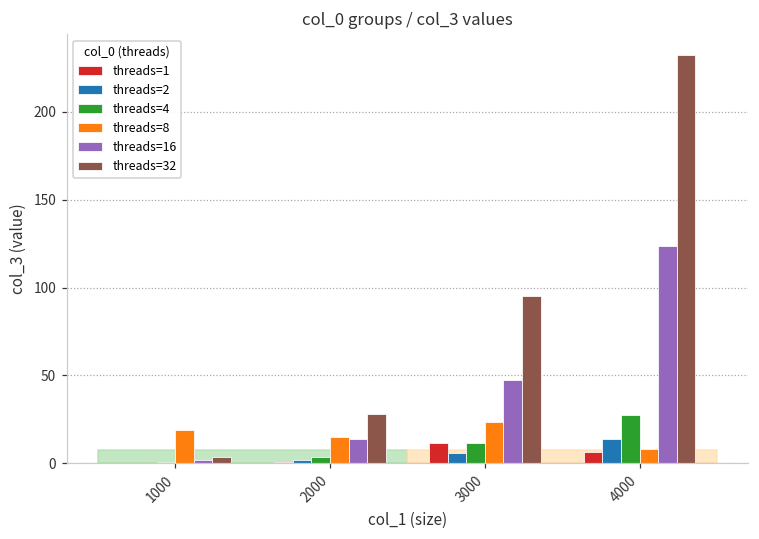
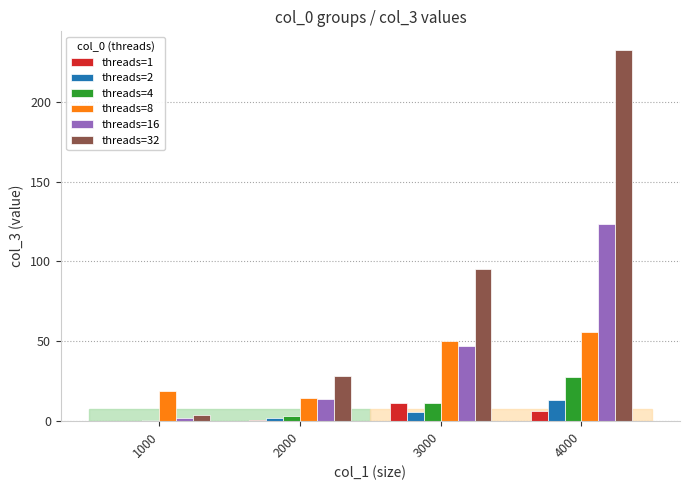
threads=8, 3000: 23 -> 50
threads=8, 4000: 8 -> 56
